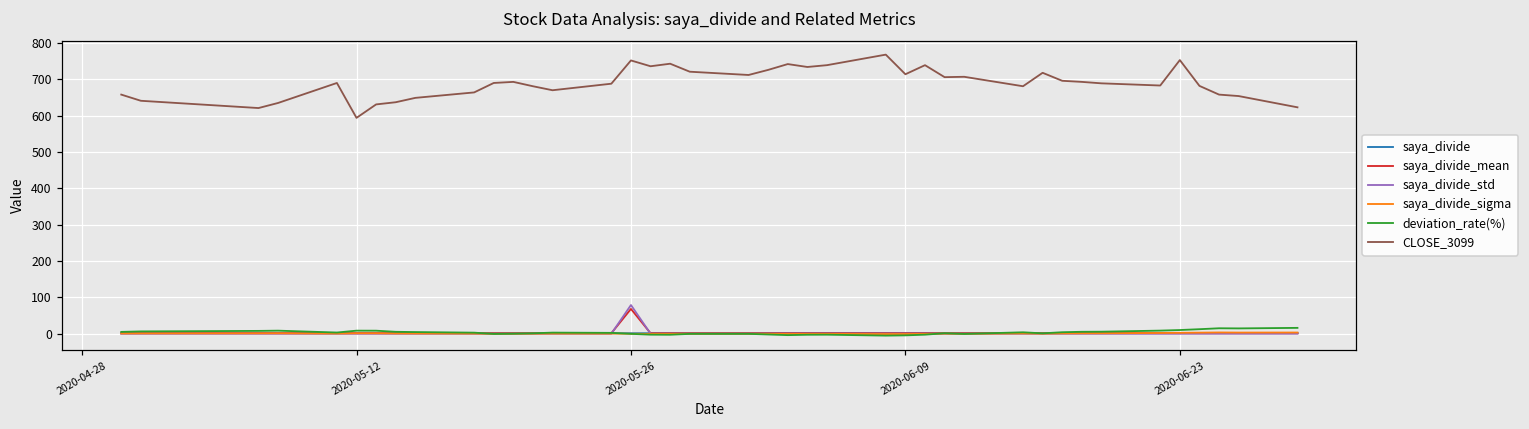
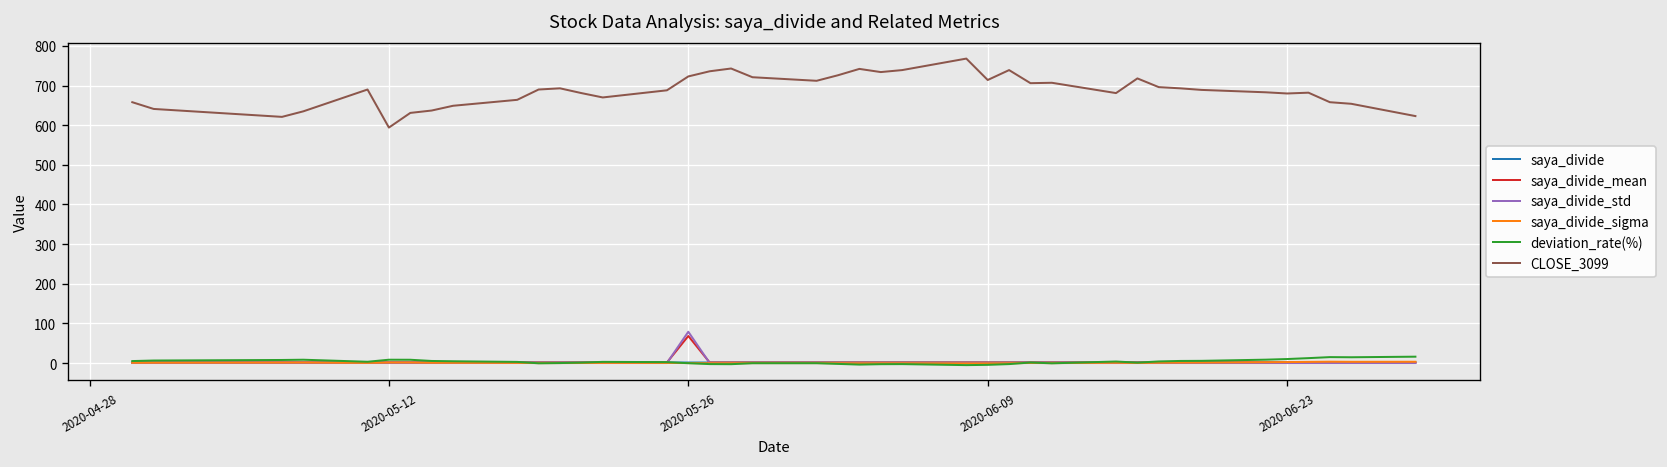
CLOSE_3099, 2020-05-26: 750 -> 720
CLOSE_3099, 2020-06-23: 750 -> 680
